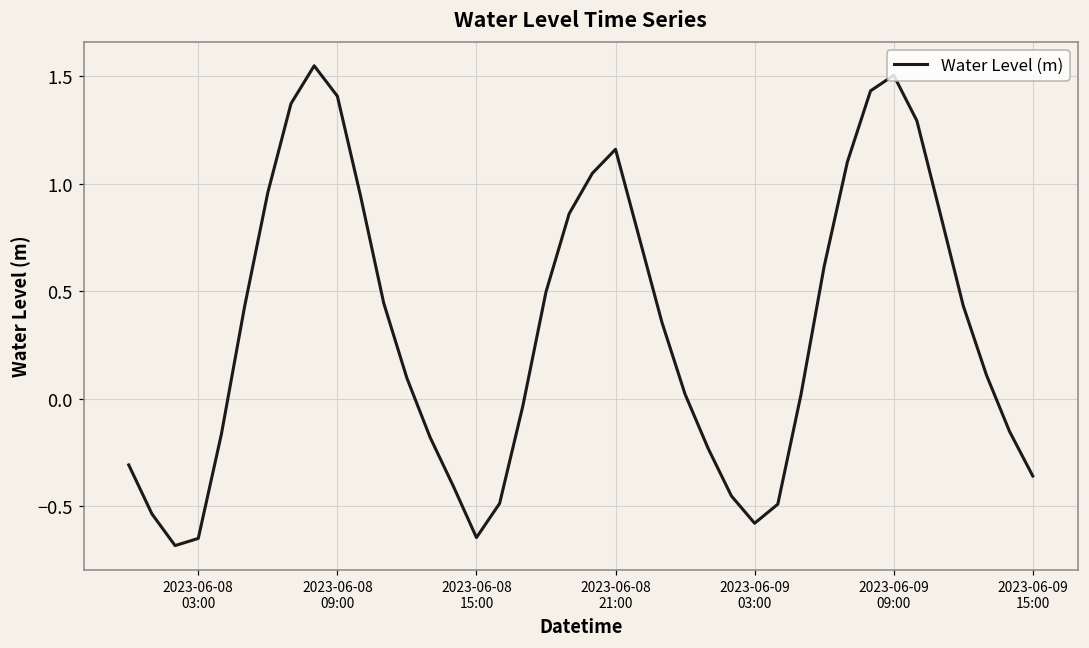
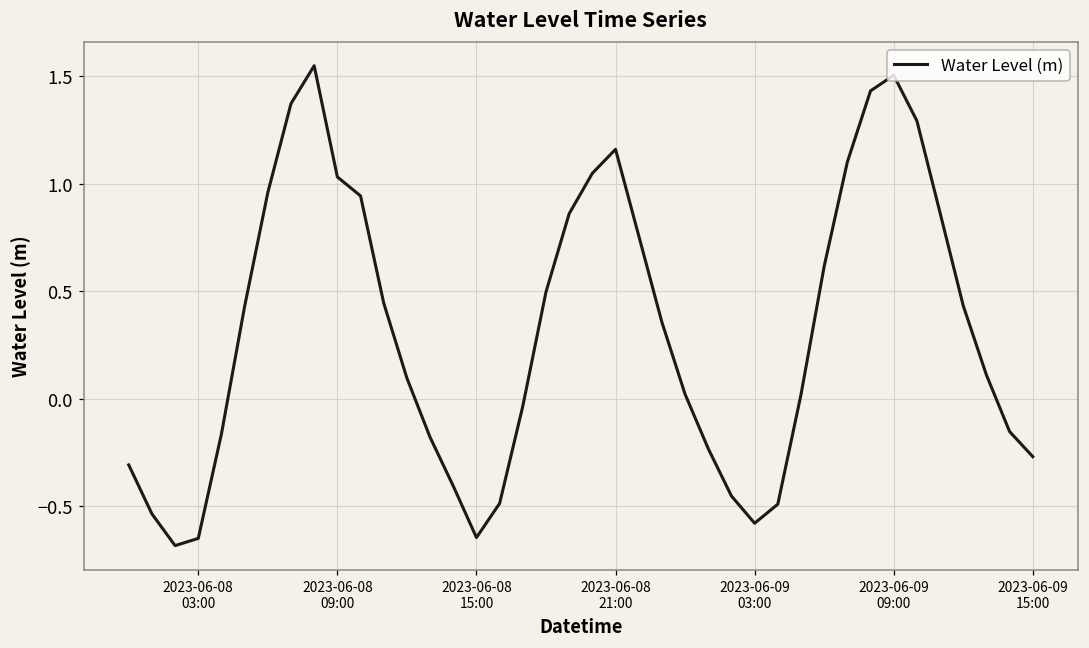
2023-06-08 09:00: 1.41 -> 1.03
2023-06-09 15:00: -0.36 -> -0.27
